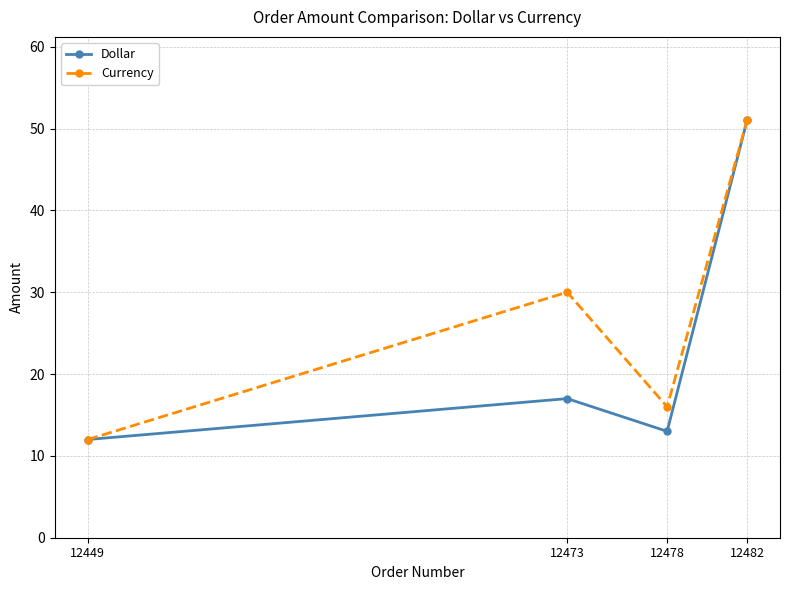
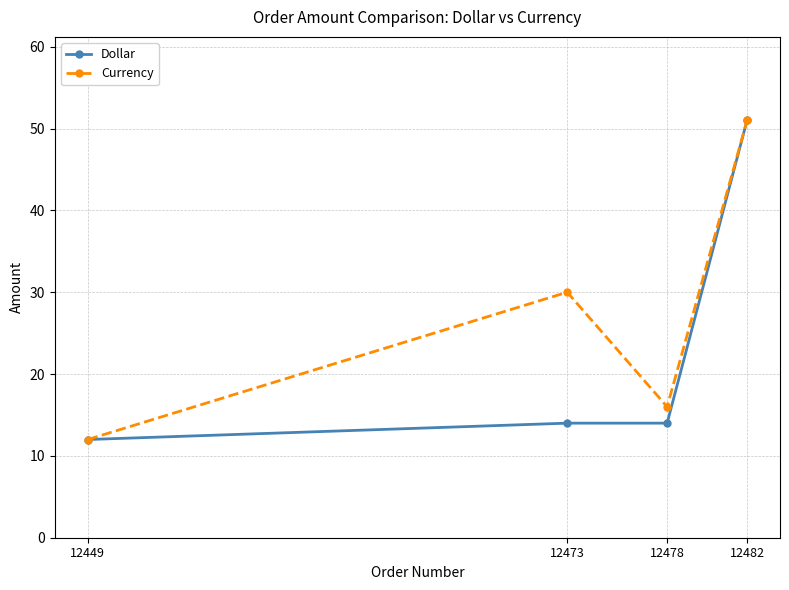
Dollar, 12473: 17 -> 14
Dollar, 12478: 13 -> 14
